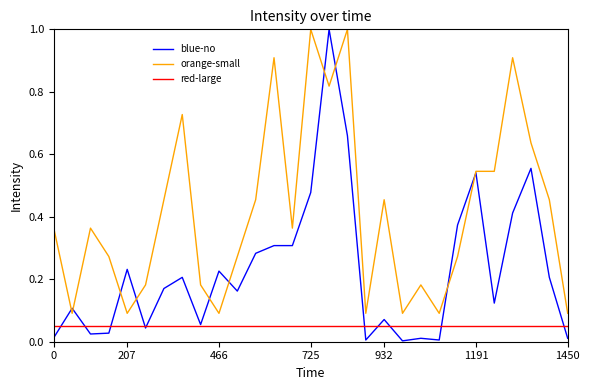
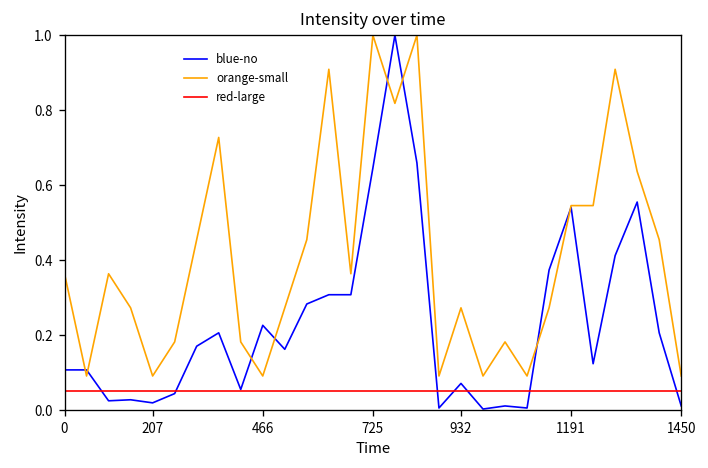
blue-no, 0: 0.01 -> 0.11
blue-no, 207: 0.23 -> 0.02
blue-no, 725: 0.48 -> 0.65
orange-small, 932: 0.45 -> 0.27
